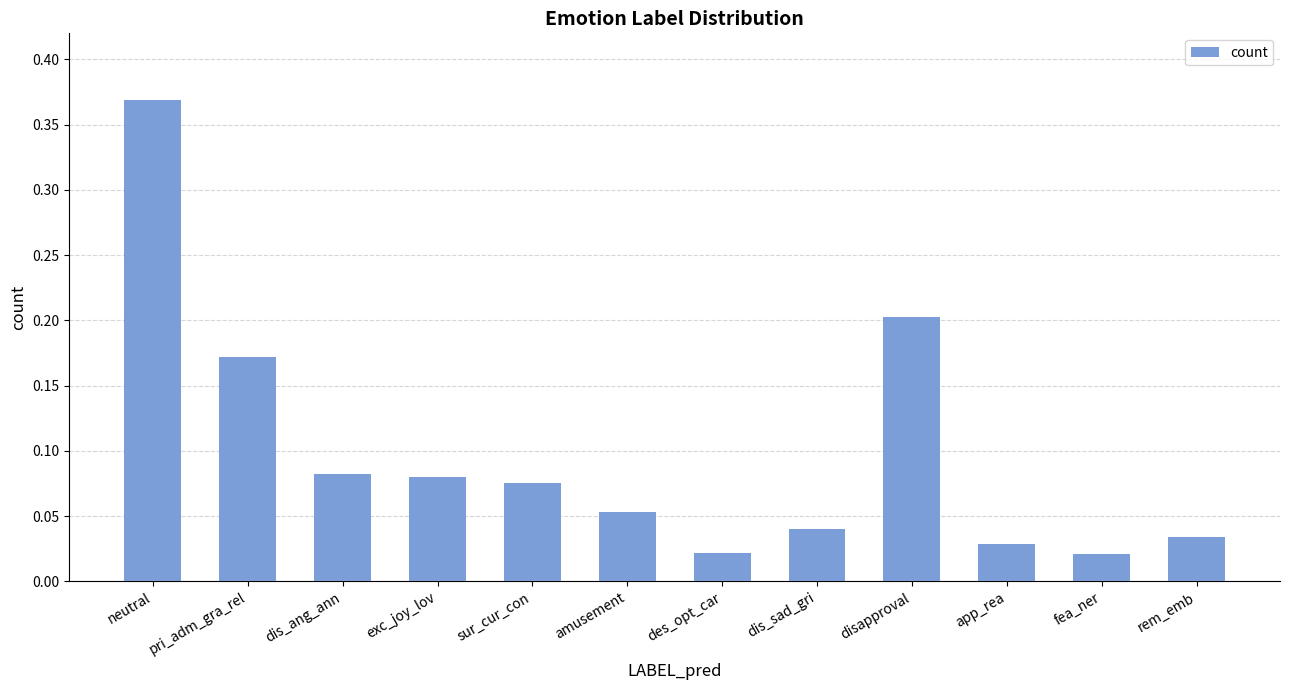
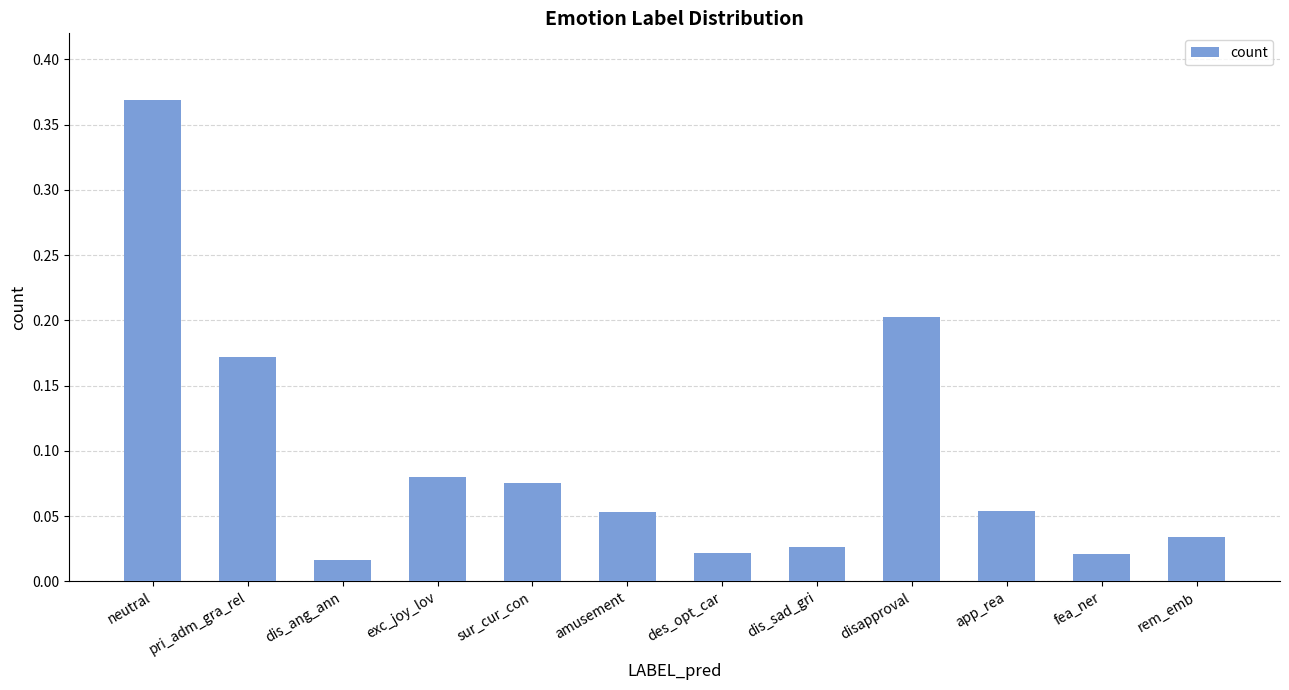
dis_ang_ann: 0.083 -> 0.017
dis_sad_gri: 0.040 -> 0.027
app_rea: 0.029 -> 0.054
